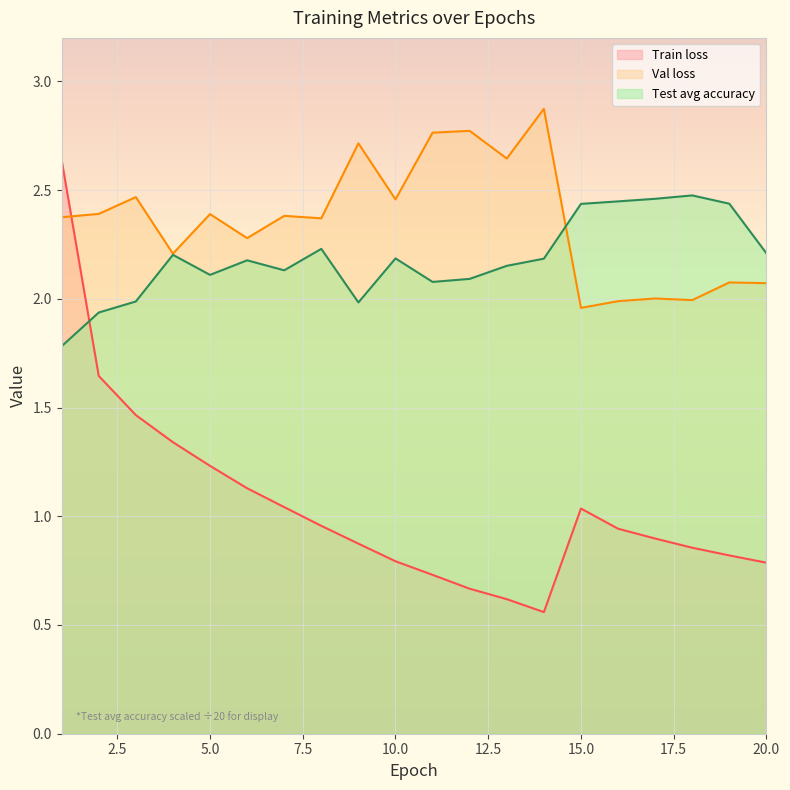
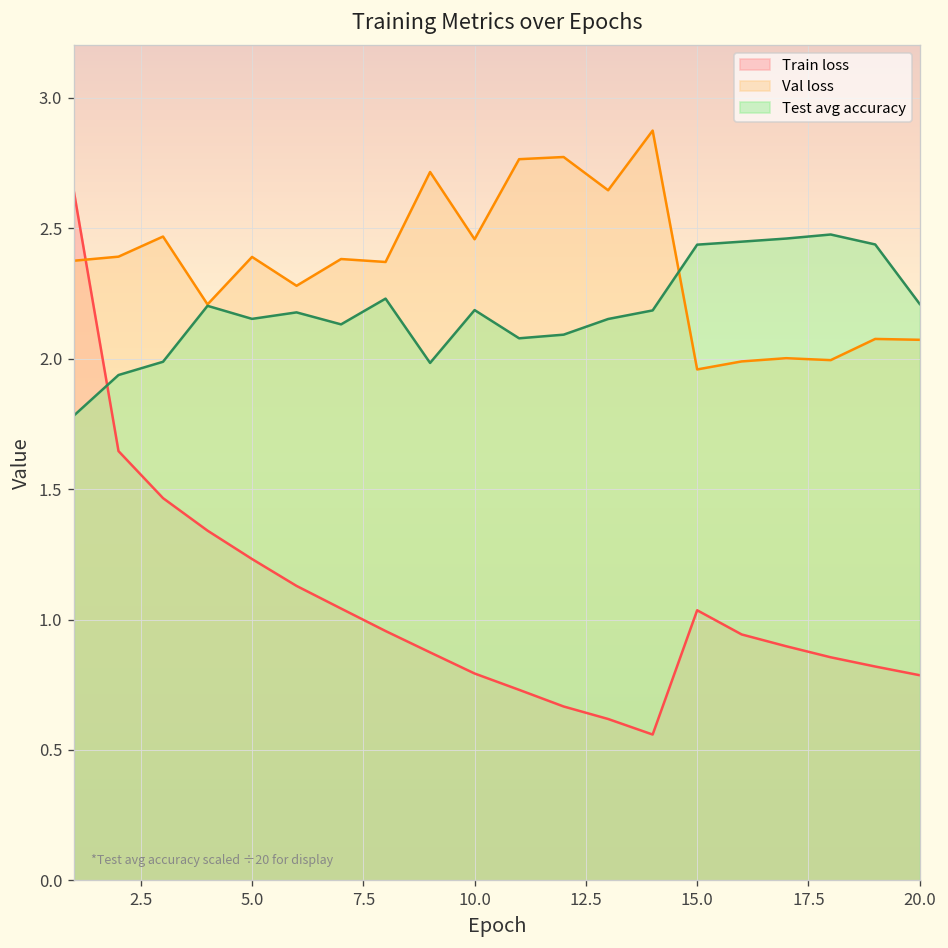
Test avg accuracy, 5.0: 2.11 -> 2.15
